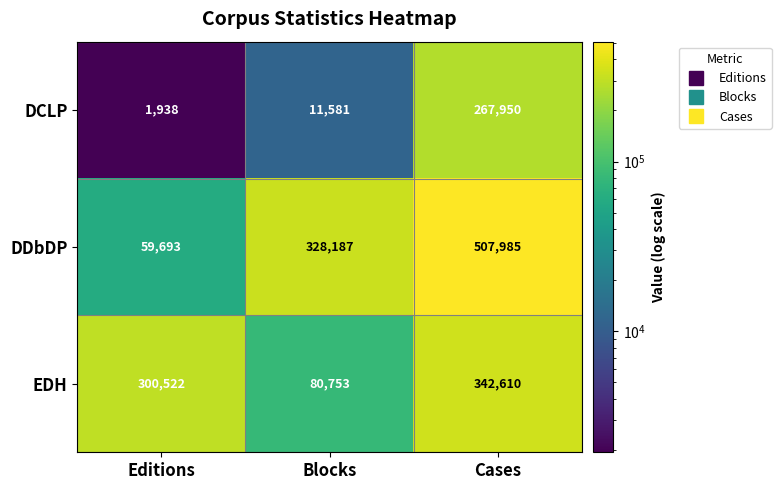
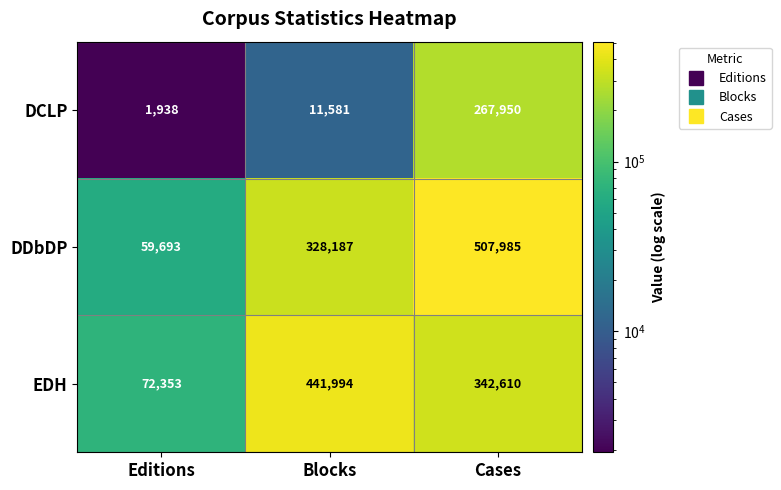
EDH, Editions: 300,522 -> 72,353
EDH, Blocks: 80,753 -> 441,994
